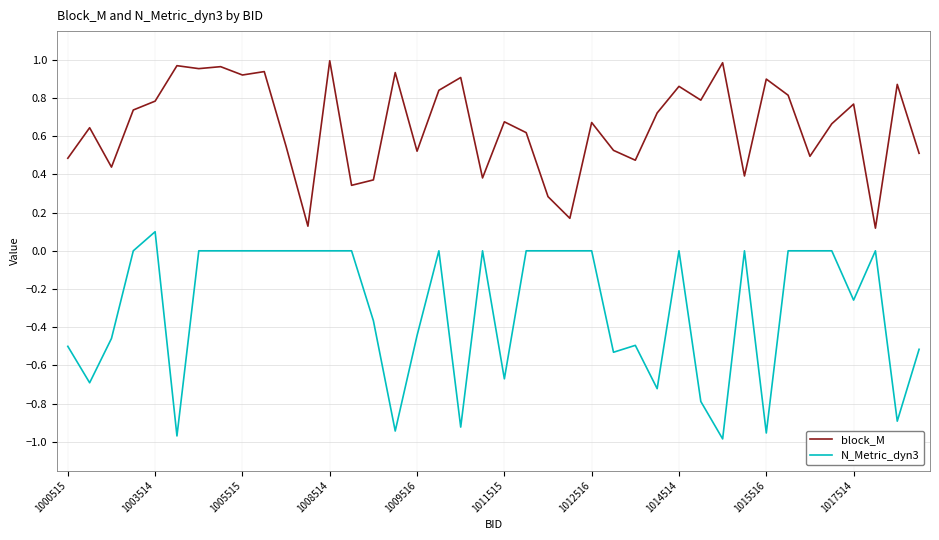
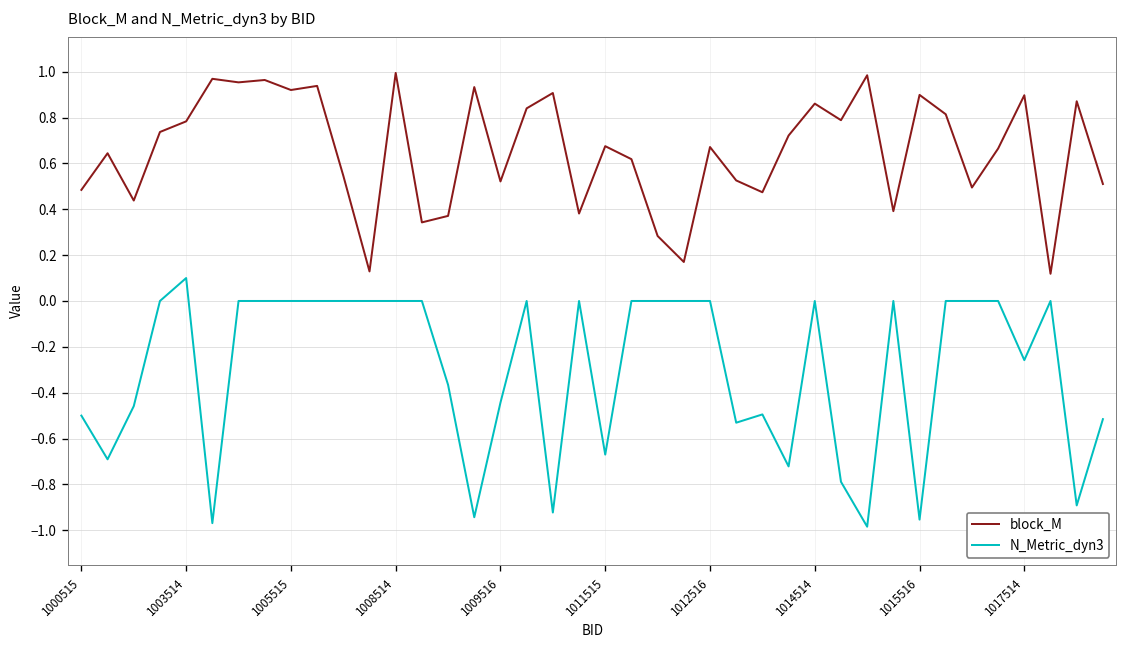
block_M, 1017514: 0.77 -> 0.90
